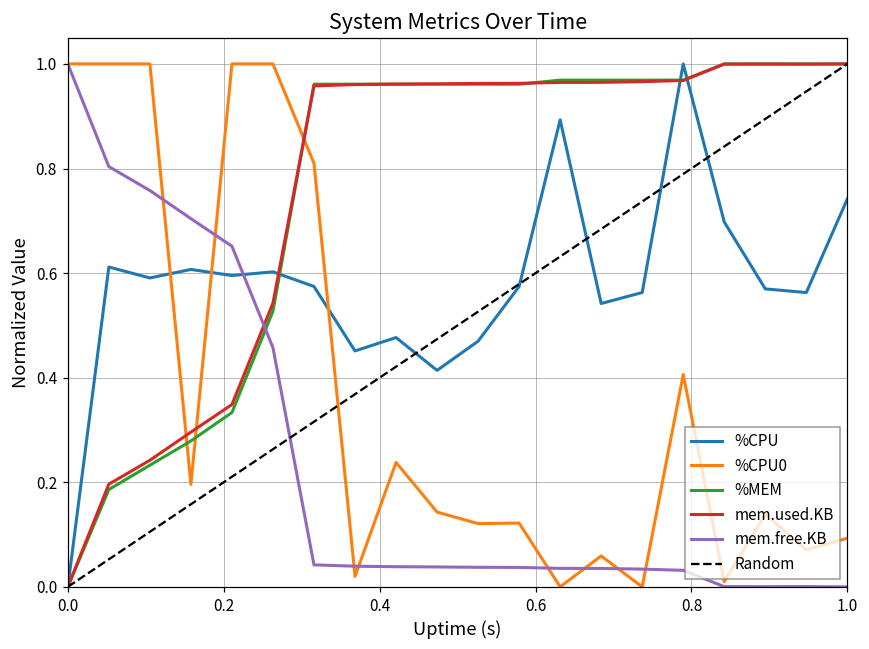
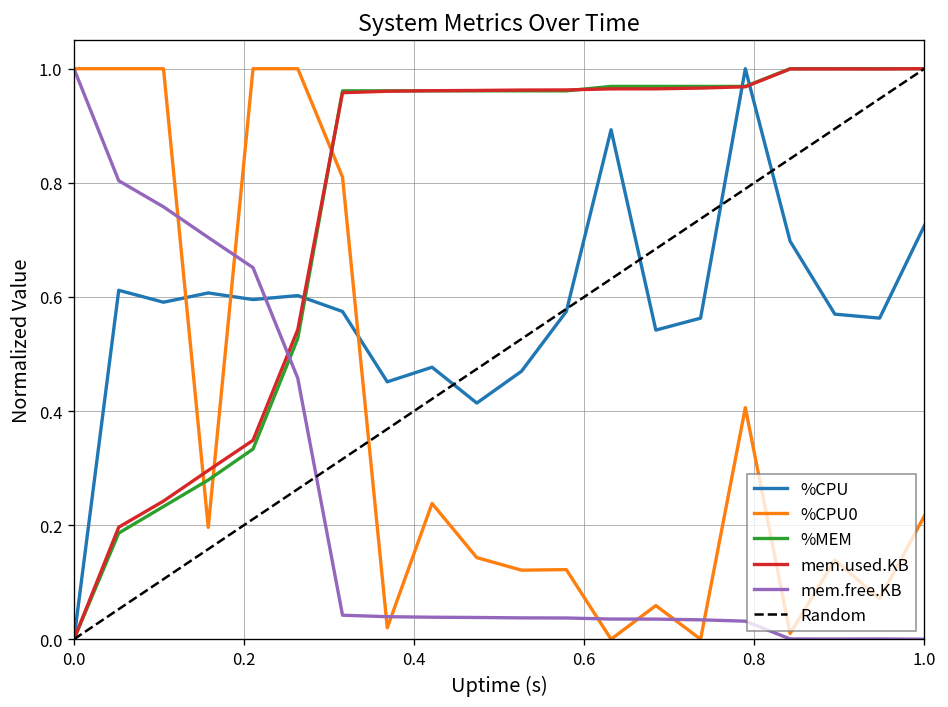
%CPU, 1.0: 0.74 -> 0.73
%CPU0, 1.0: 0.09 -> 0.22
